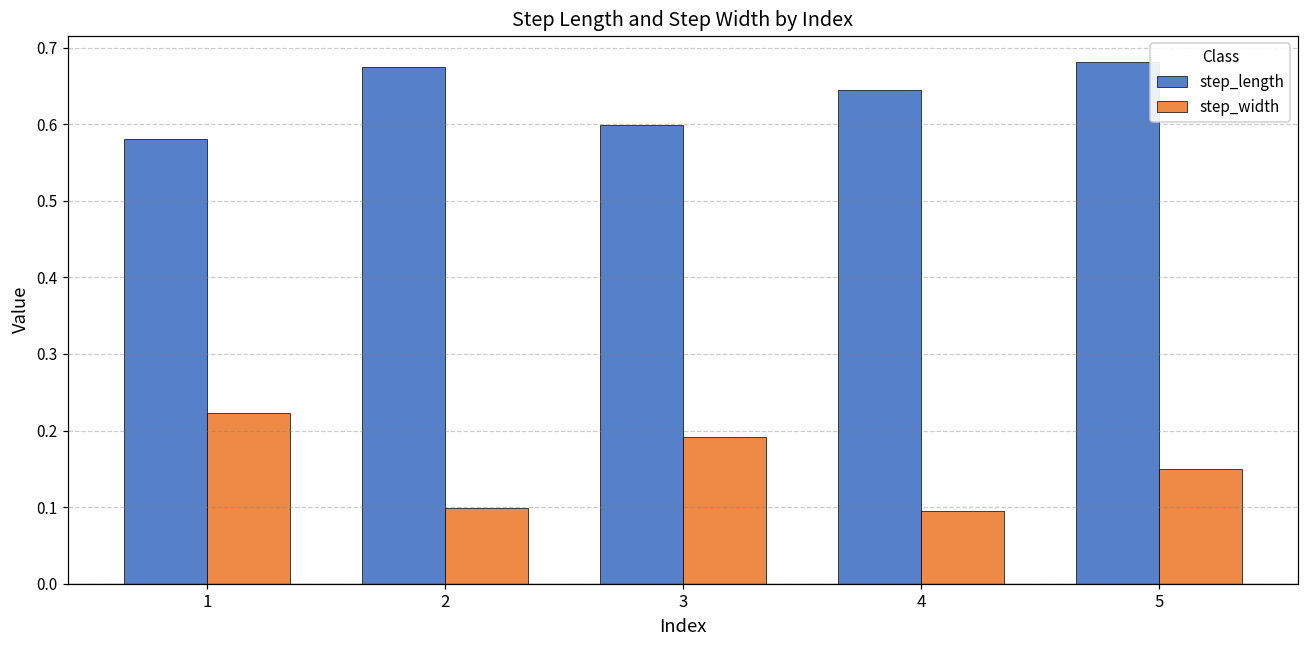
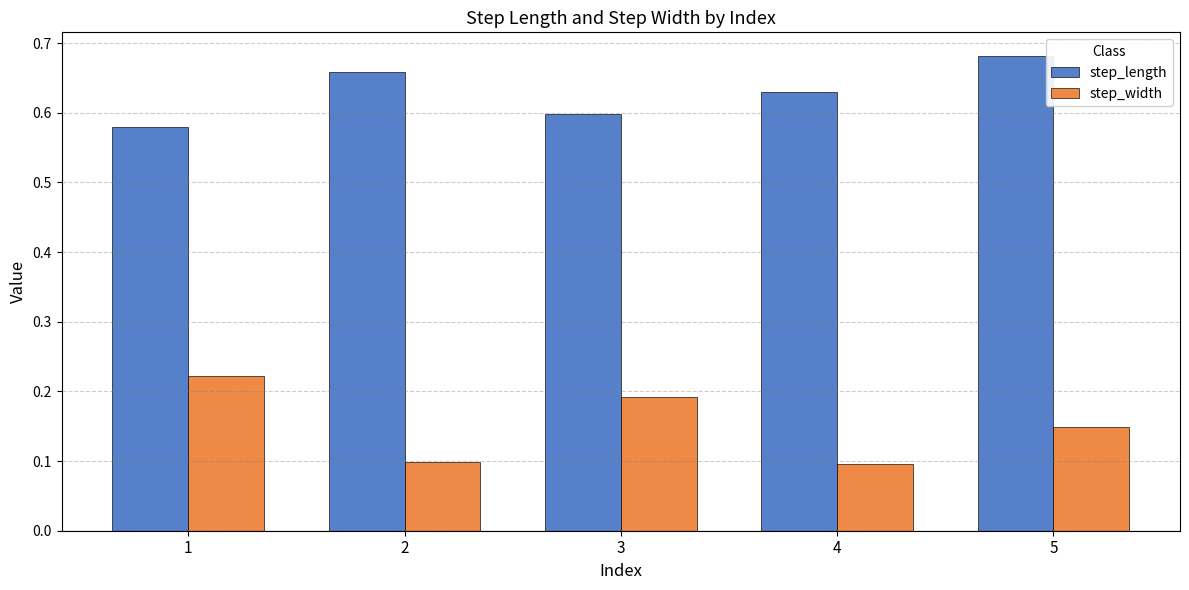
step_length, 2: 0.67 -> 0.66
step_length, 4: 0.64 -> 0.63
